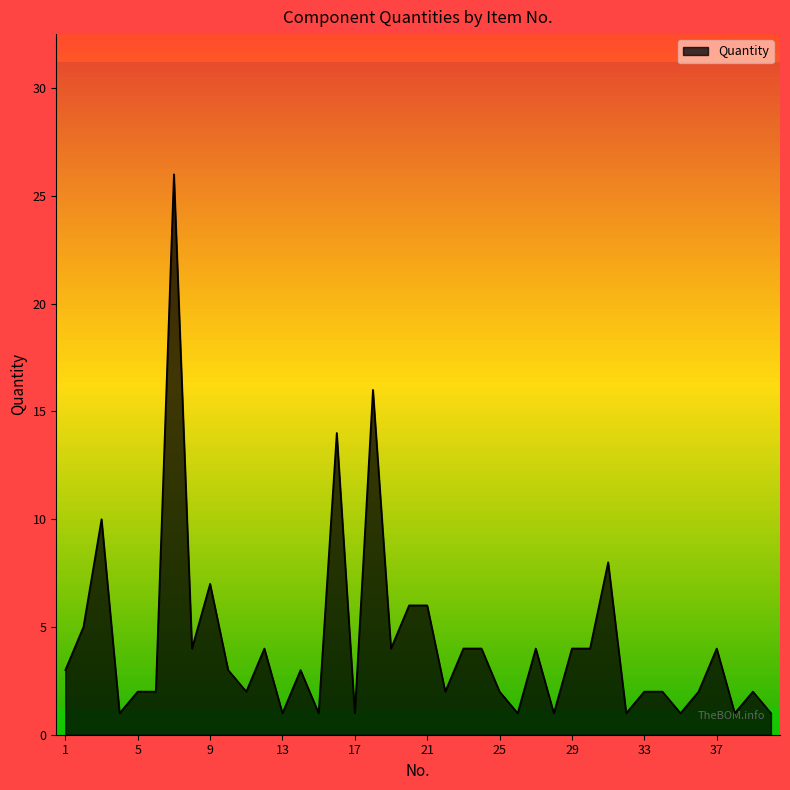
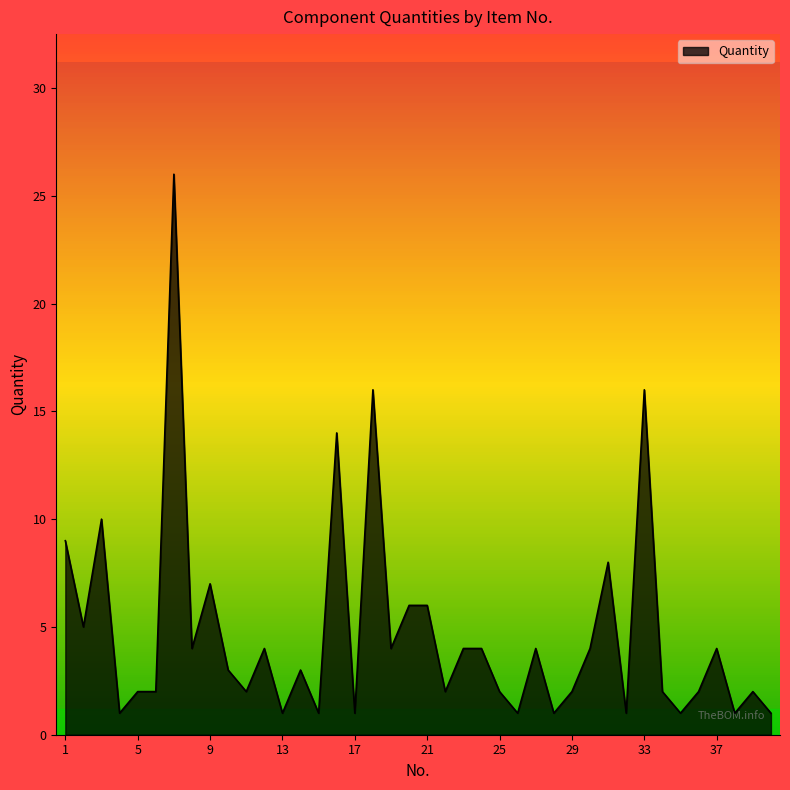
1: 3 -> 9
29: 4 -> 2
33: 2 -> 16
